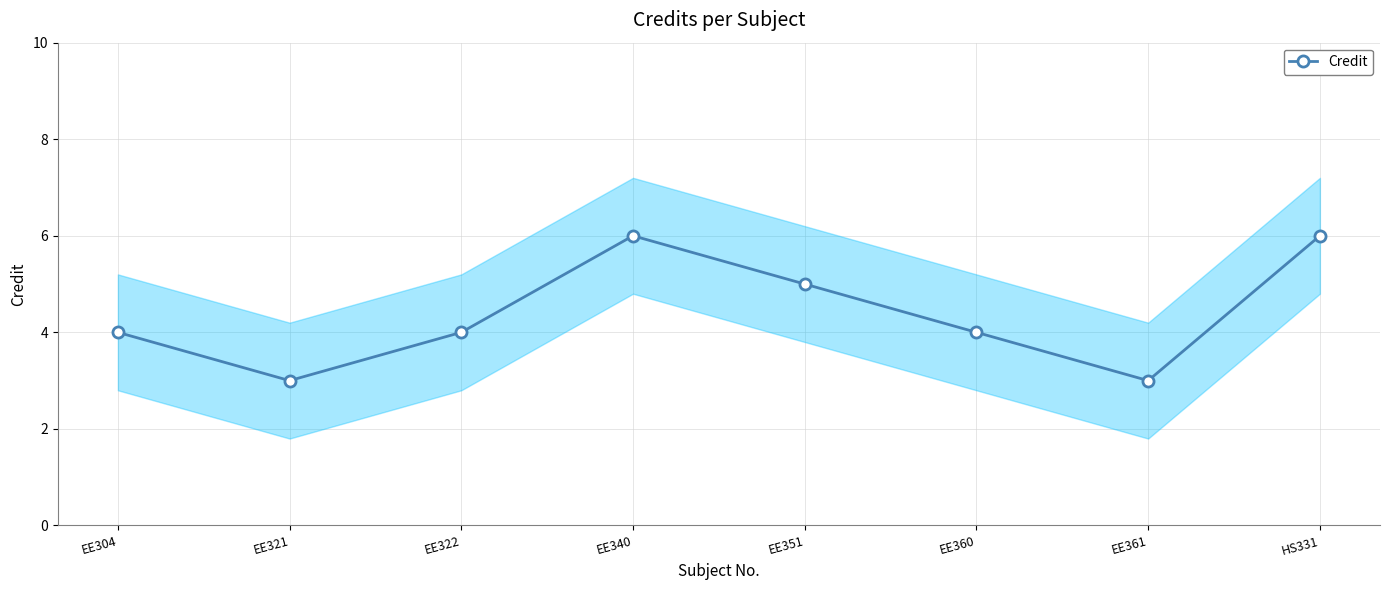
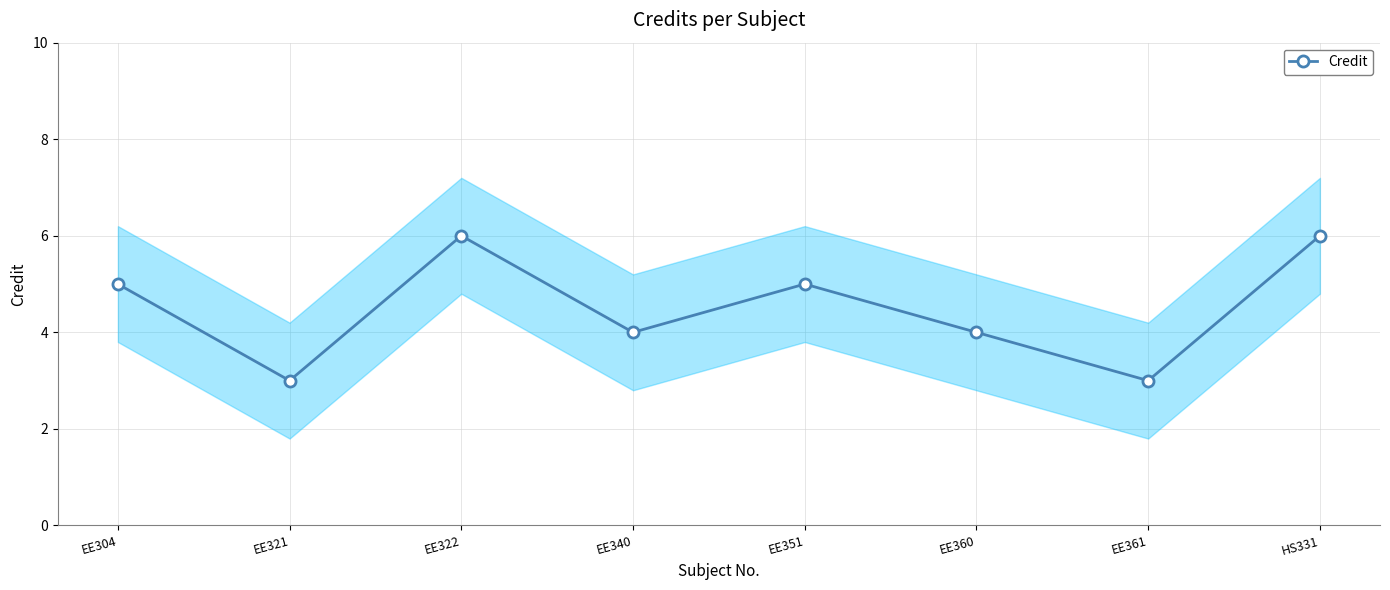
Credit, EE304: 4 -> 5
Credit, EE322: 4 -> 6
Credit, EE340: 6 -> 4
